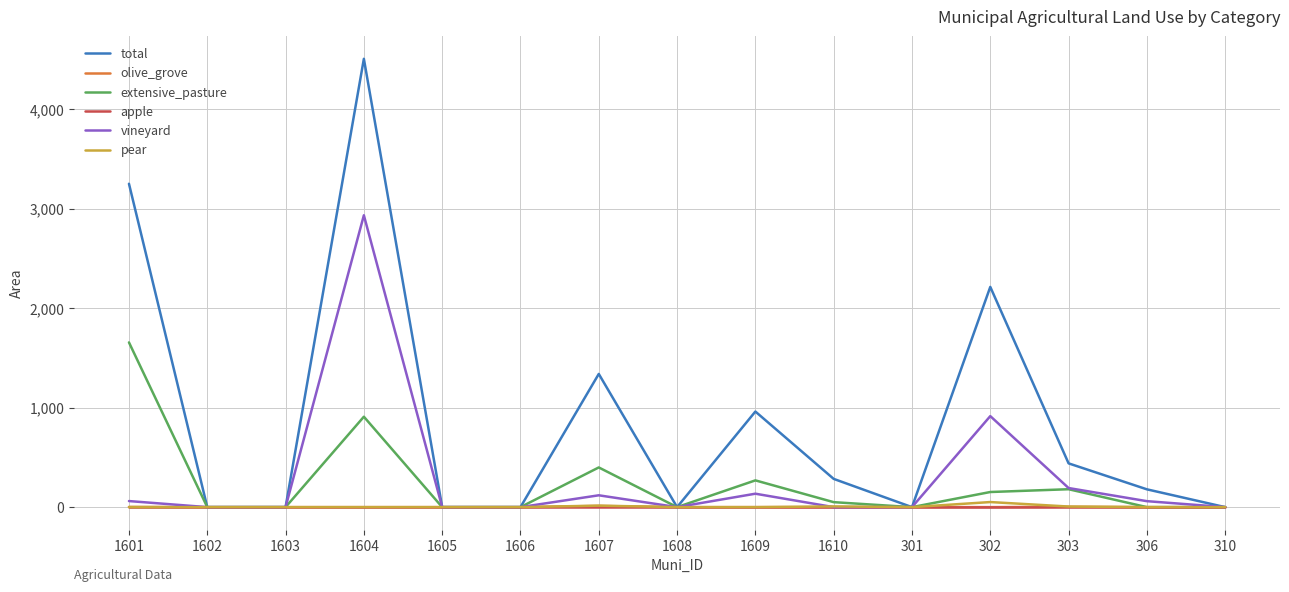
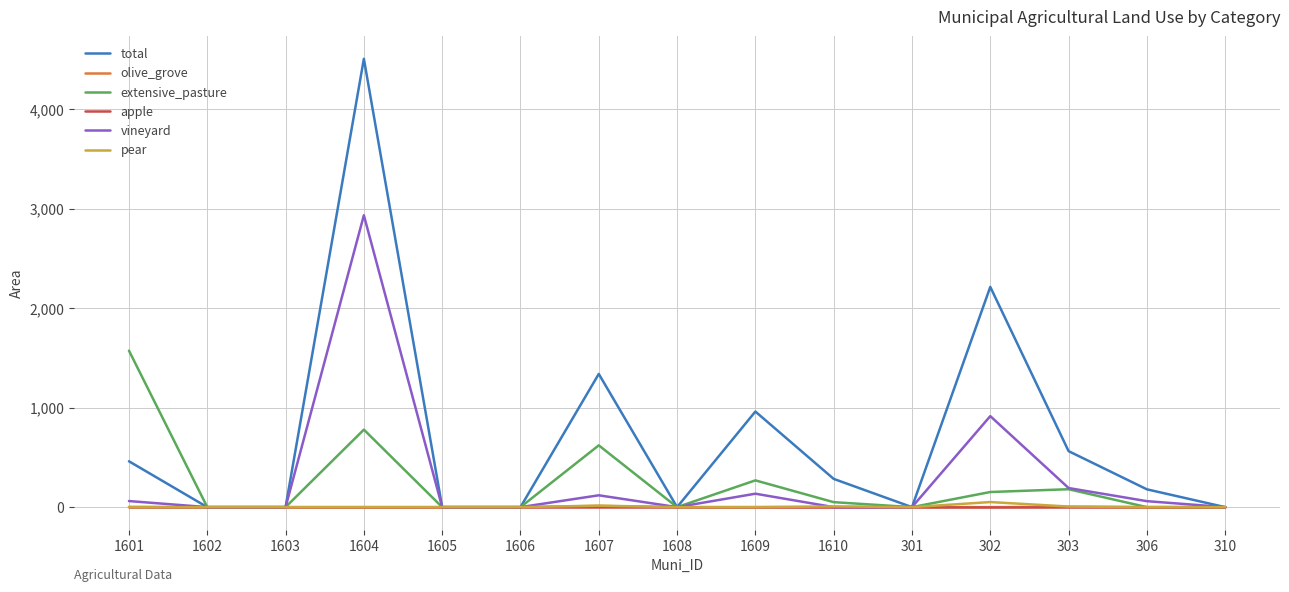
total, 1601: 3,300 -> 500
extensive_pasture, 1601: 1,700 -> 1,600
extensive_pasture, 1604: 900 -> 800
extensive_pasture, 1607: 400 -> 600
total, 303: 400 -> 600
